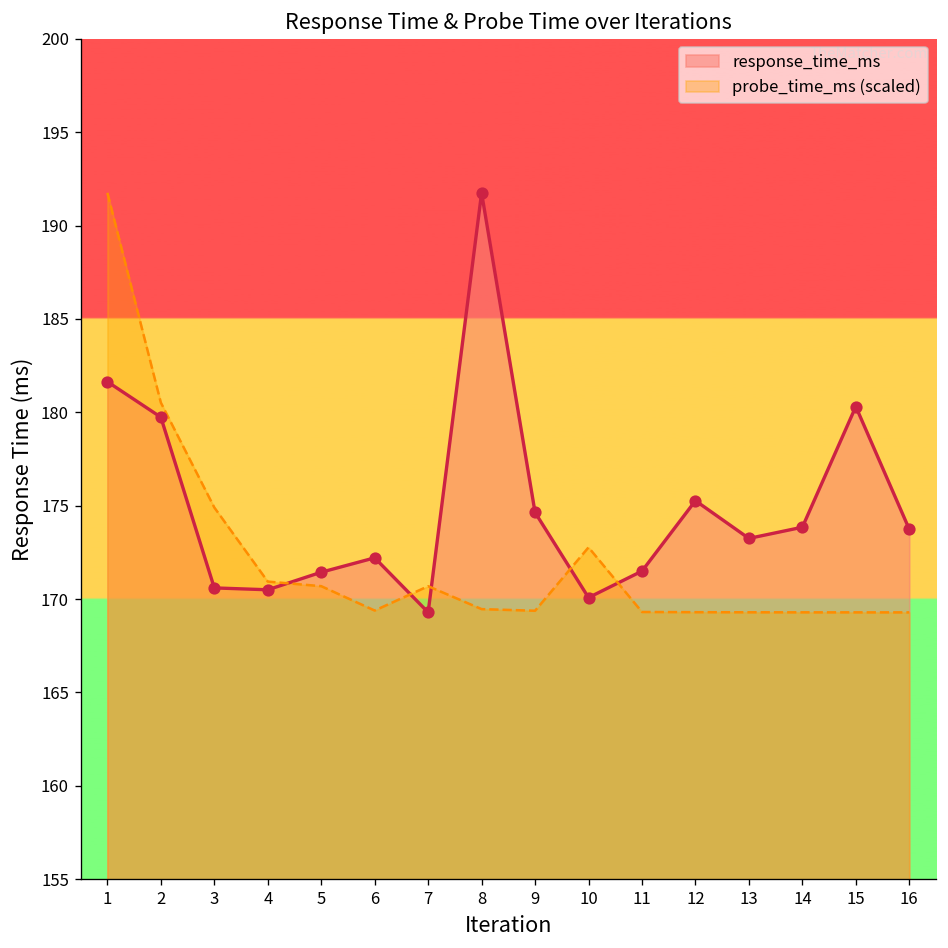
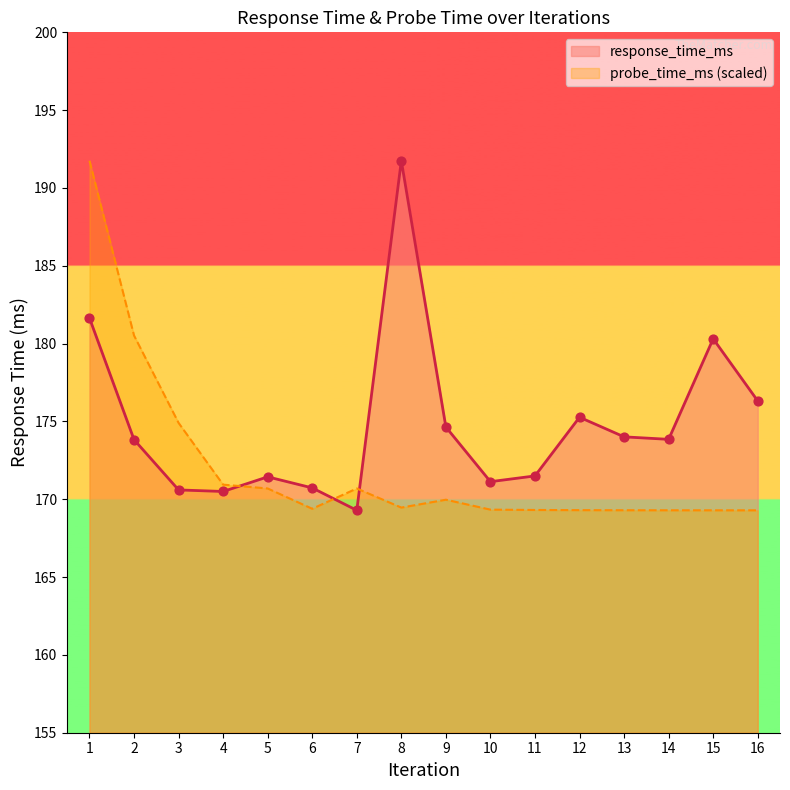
response_time_ms, 2: 179.7 -> 173.8
response_time_ms, 6: 172.2 -> 170.7
probe_time_ms (scaled), 9: 169.4 -> 170.0
response_time_ms, 10: 170.1 -> 171.1
probe_time_ms (scaled), 10: 172.8 -> 169.3
response_time_ms, 13: 173.3 -> 174.0
response_time_ms, 16: 173.7 -> 176.3
